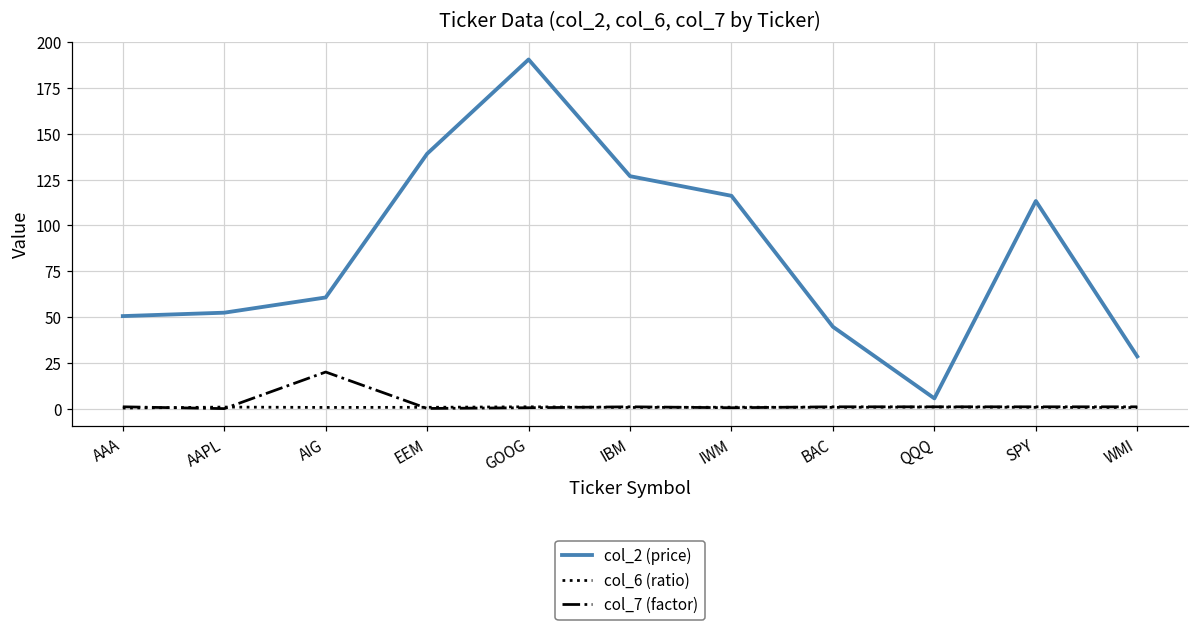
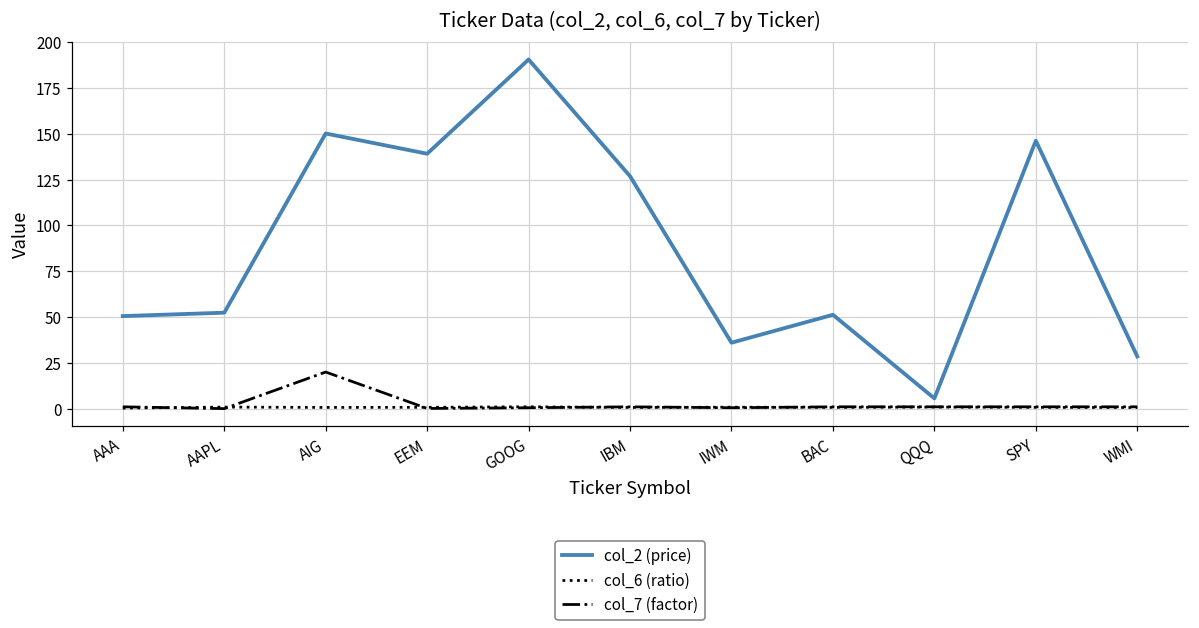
col_2 (price), AIG: 61 -> 150
col_2 (price), IWM: 116 -> 36
col_2 (price), BAC: 45 -> 51
col_2 (price), SPY: 113 -> 146
